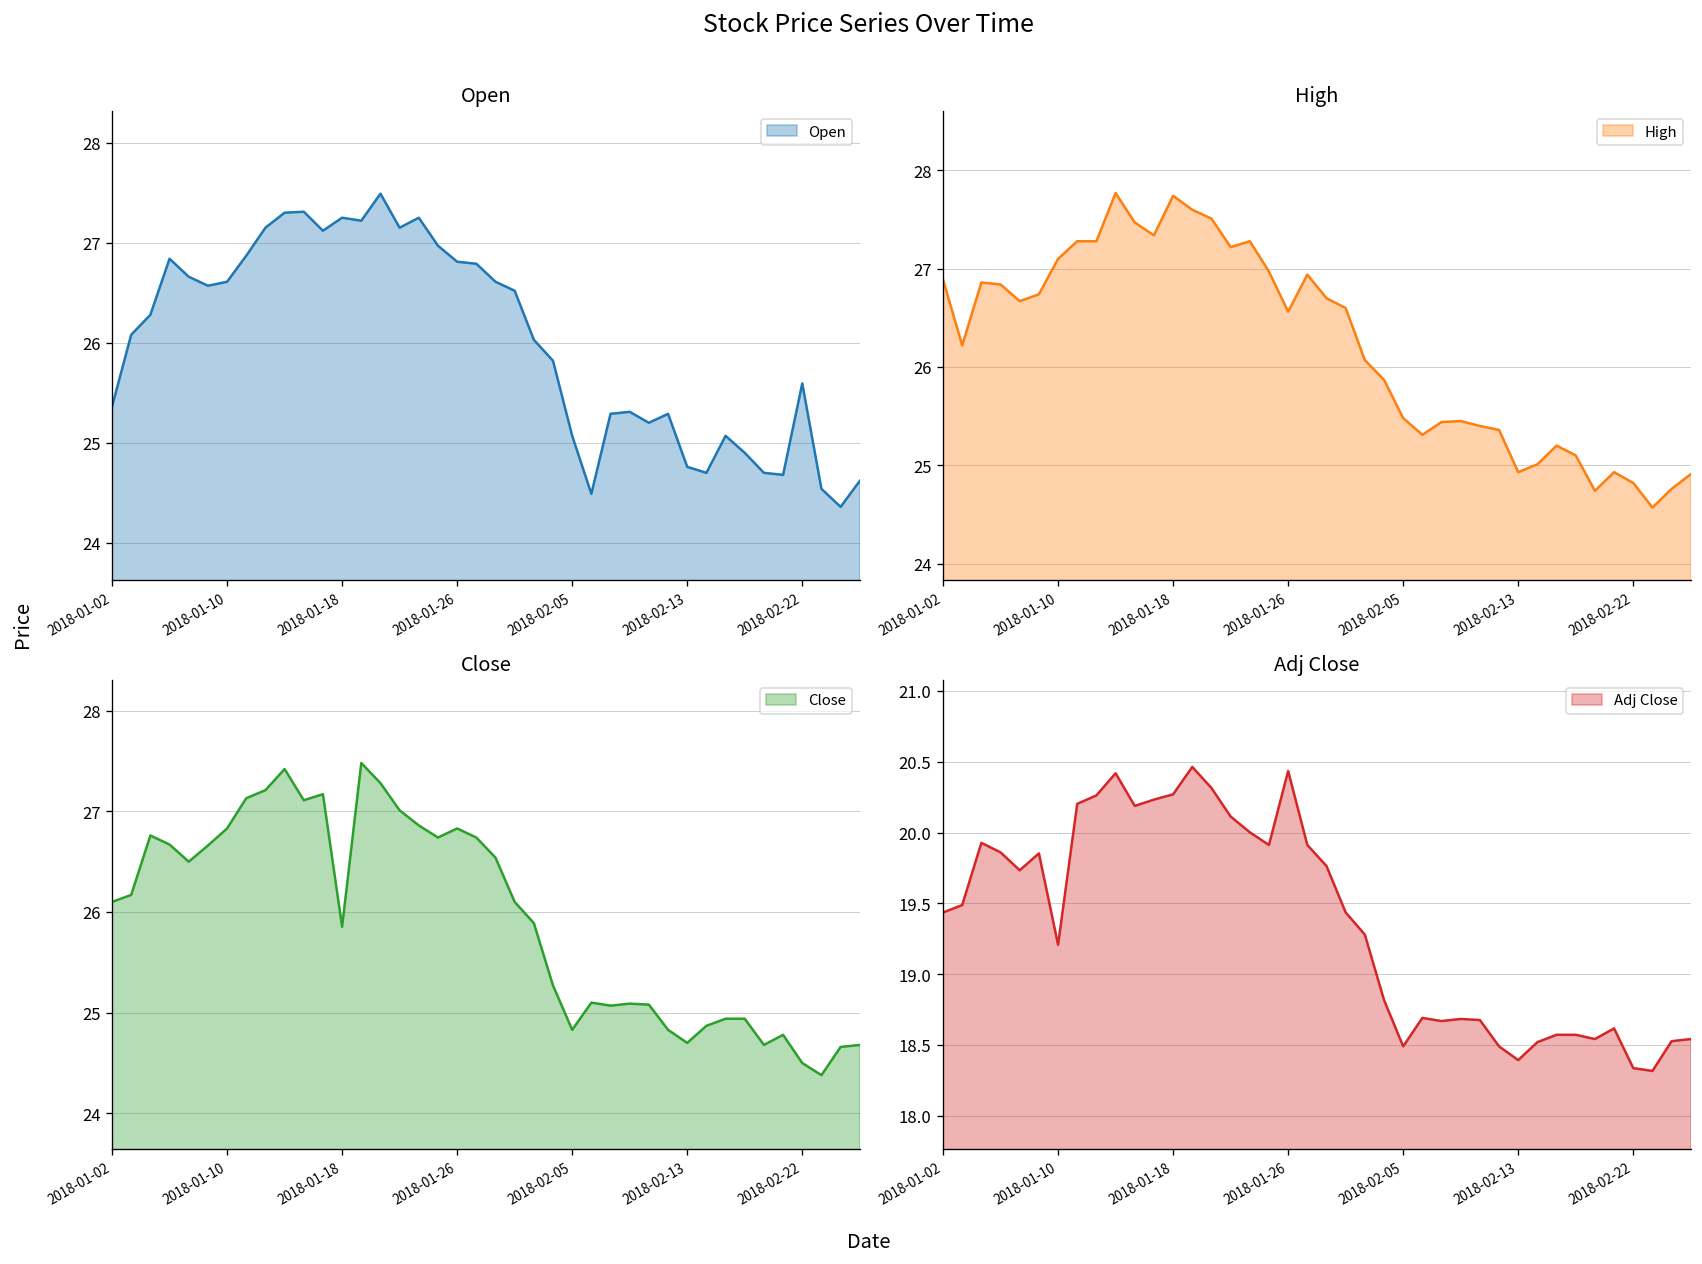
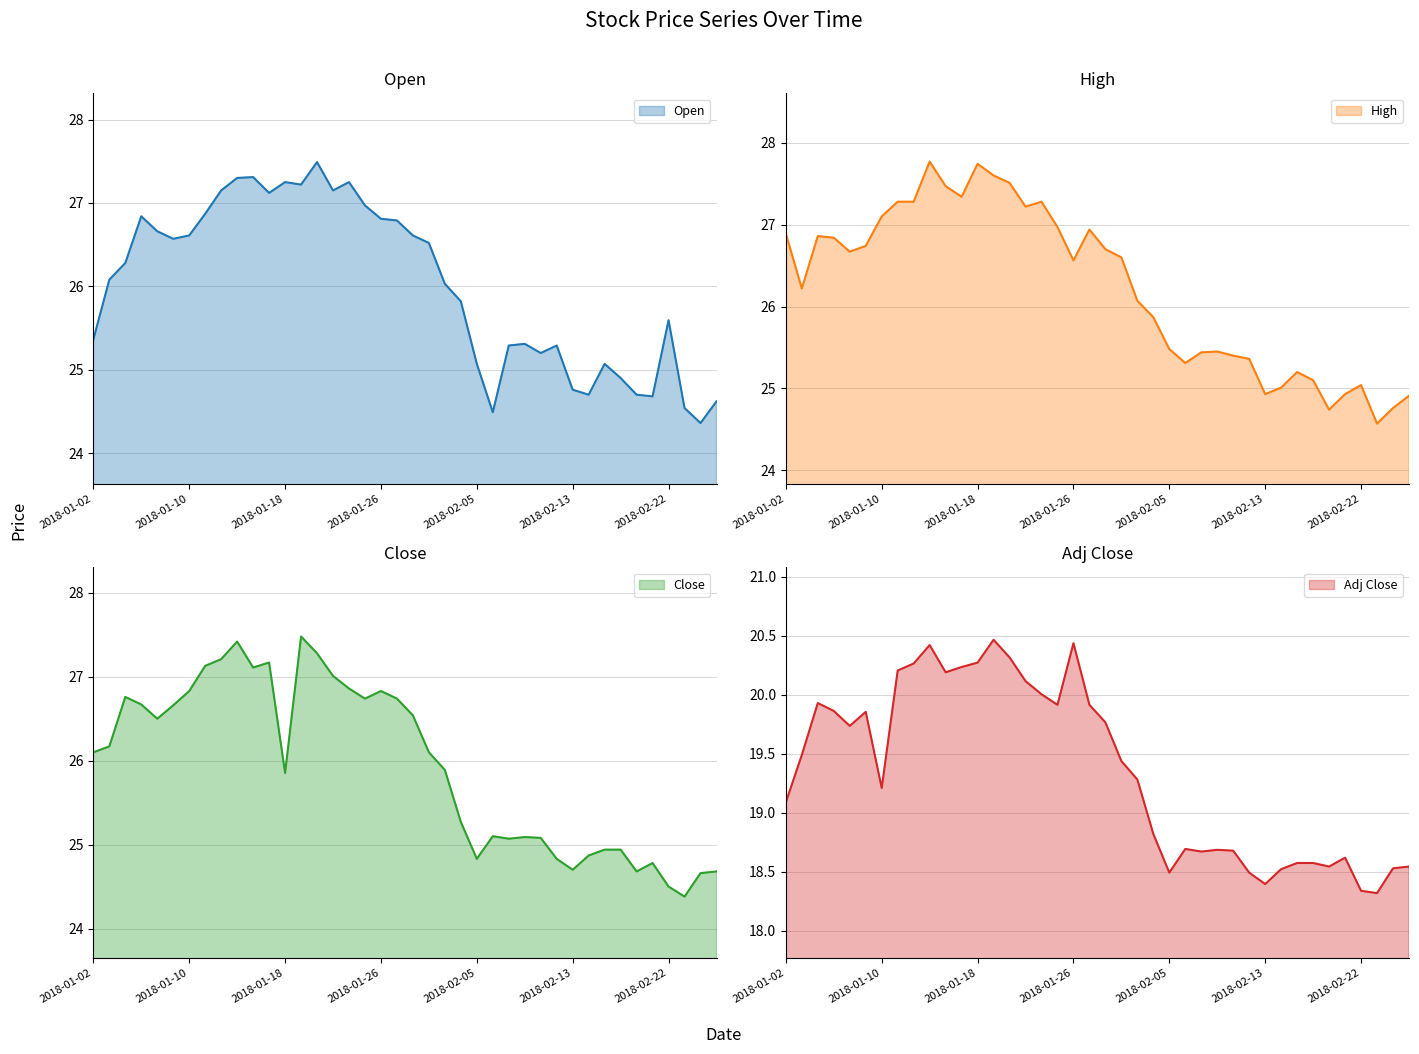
High, 2018-02-22: 24.8 -> 25.0
Adj Close, 2018-01-02: 19.44 -> 19.09
